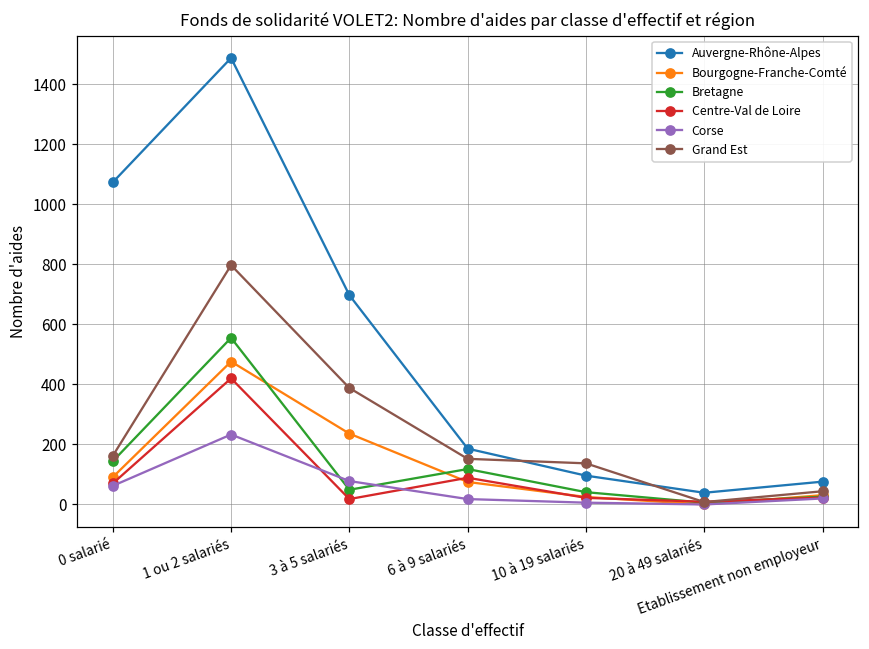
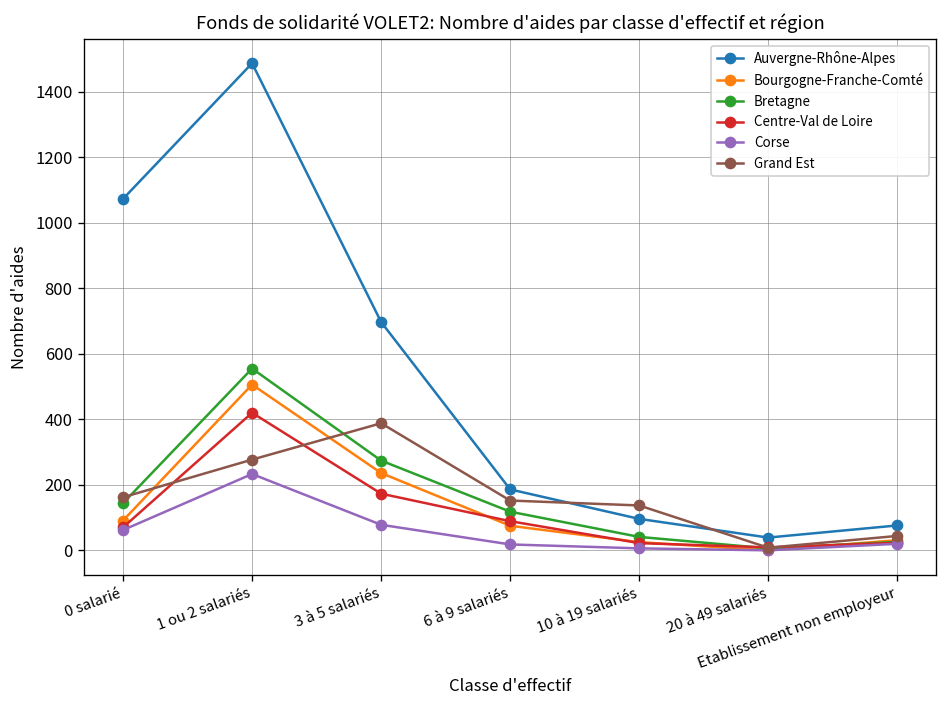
Bourgogne-Franche-Comté, 1 ou 2 salariés: 480 -> 510
Grand Est, 1 ou 2 salariés: 800 -> 280
Bretagne, 3 à 5 salariés: 50 -> 270
Centre-Val de Loire, 3 à 5 salariés: 20 -> 170
